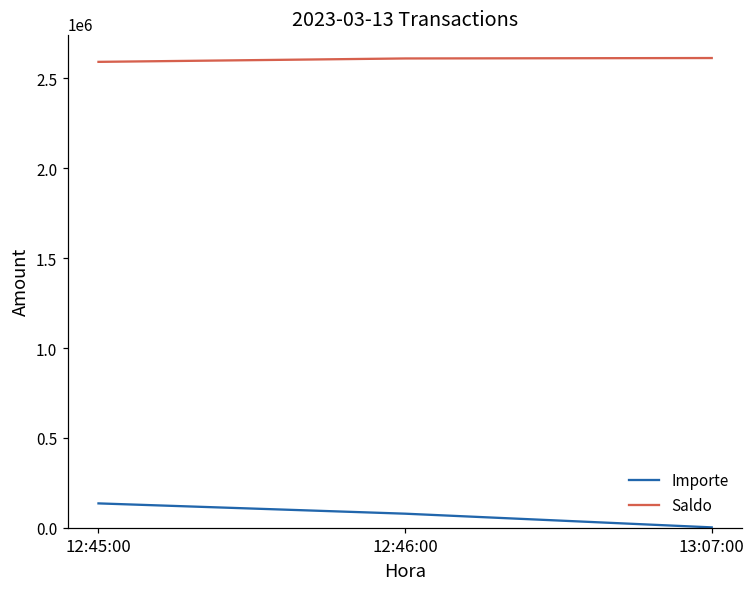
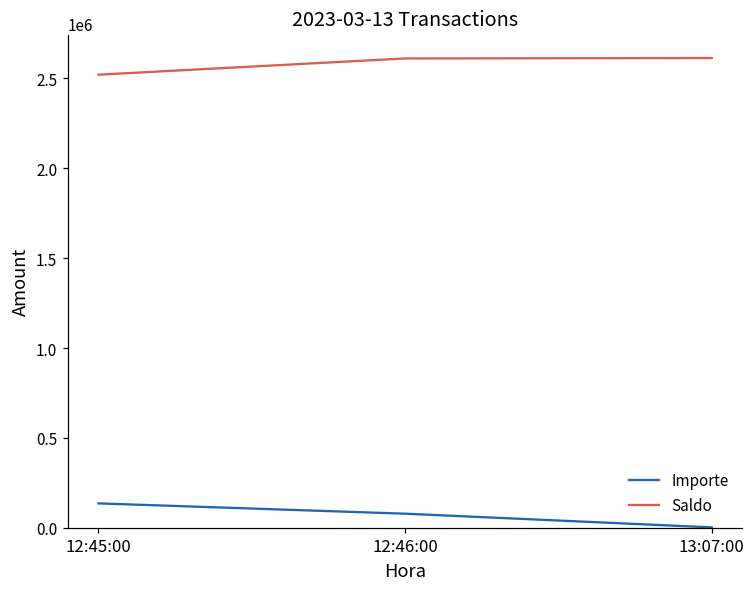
Saldo, 12:45:00: 2590000 -> 2520000
